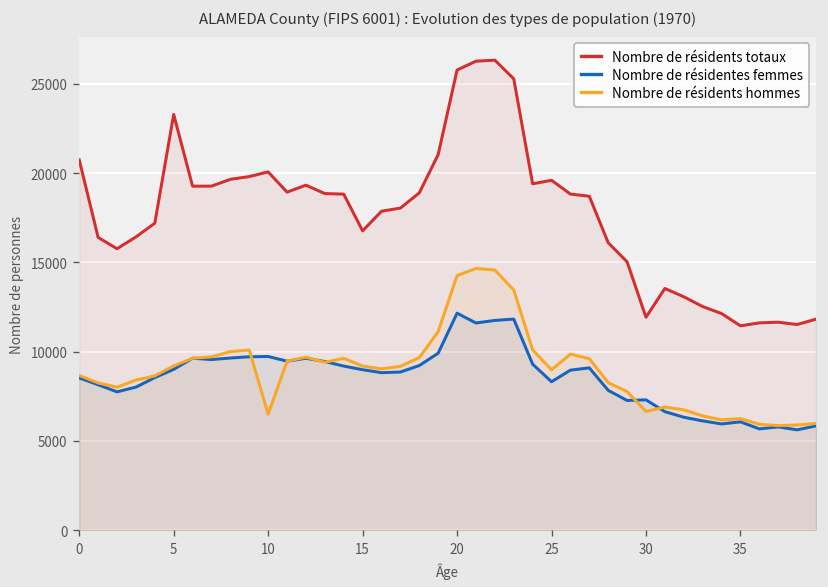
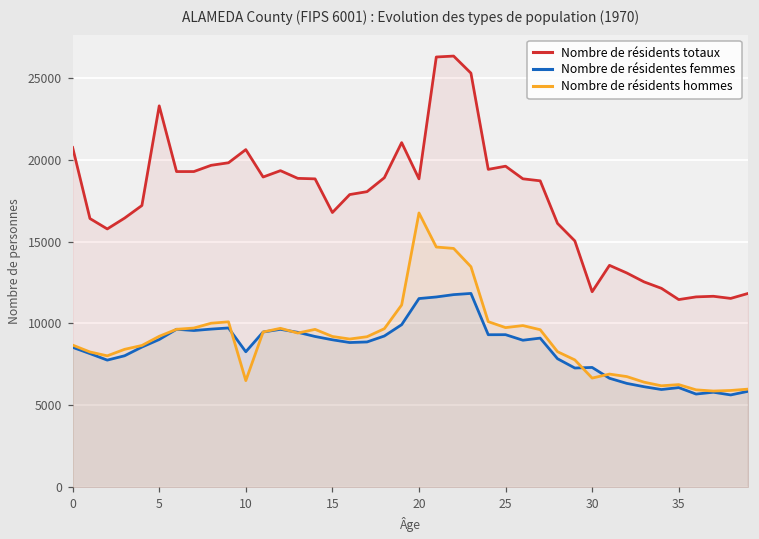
Nombre de résidents totaux, 10: 20100 -> 20600
Nombre de résidentes femmes, 10: 9700 -> 8300
Nombre de résidents totaux, 20: 25800 -> 18800
Nombre de résidentes femmes, 20: 12200 -> 11500
Nombre de résidents hommes, 20: 14300 -> 16700
Nombre de résidentes femmes, 25: 8300 -> 9300
Nombre de résidents hommes, 25: 9000 -> 9700
